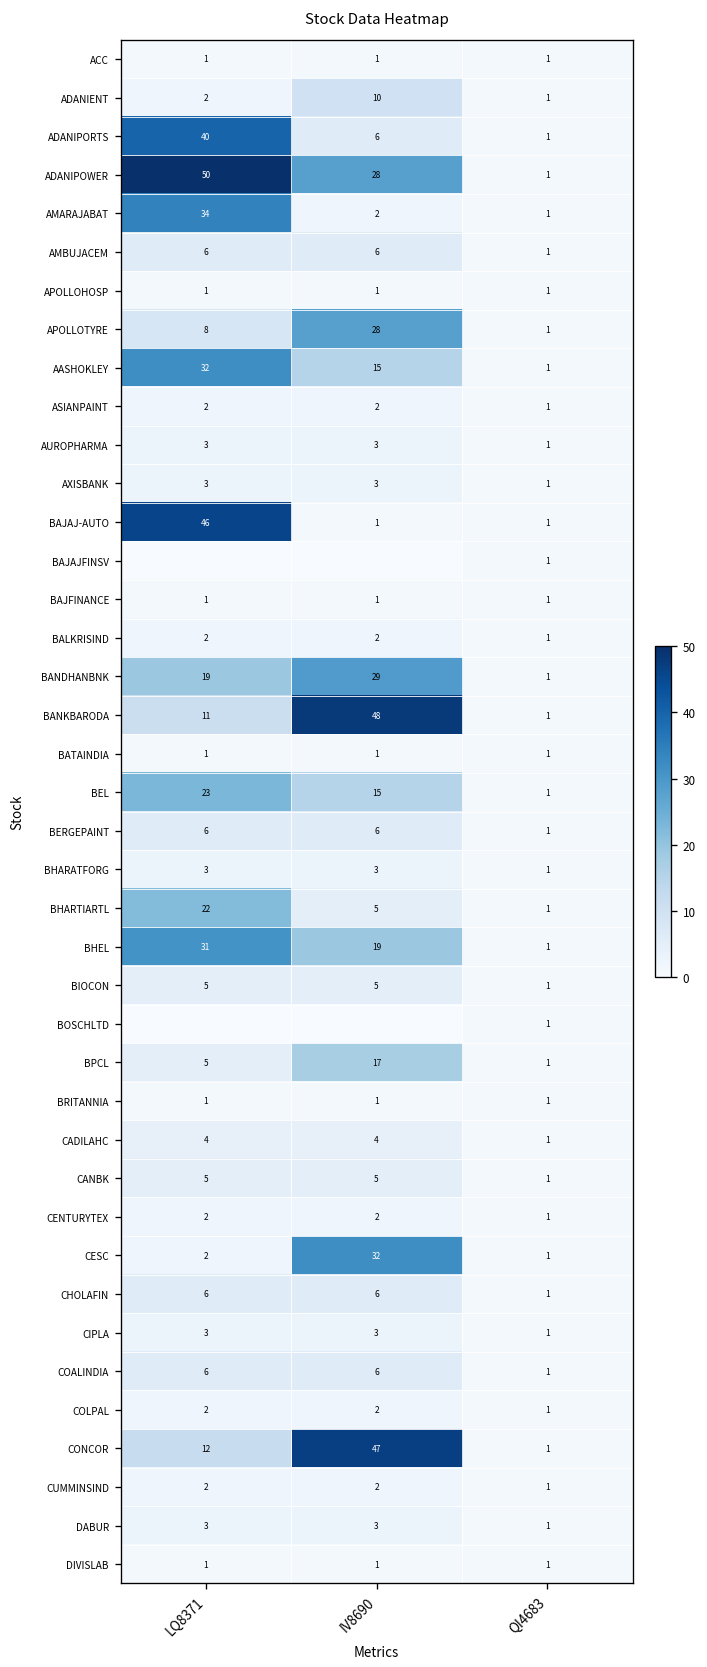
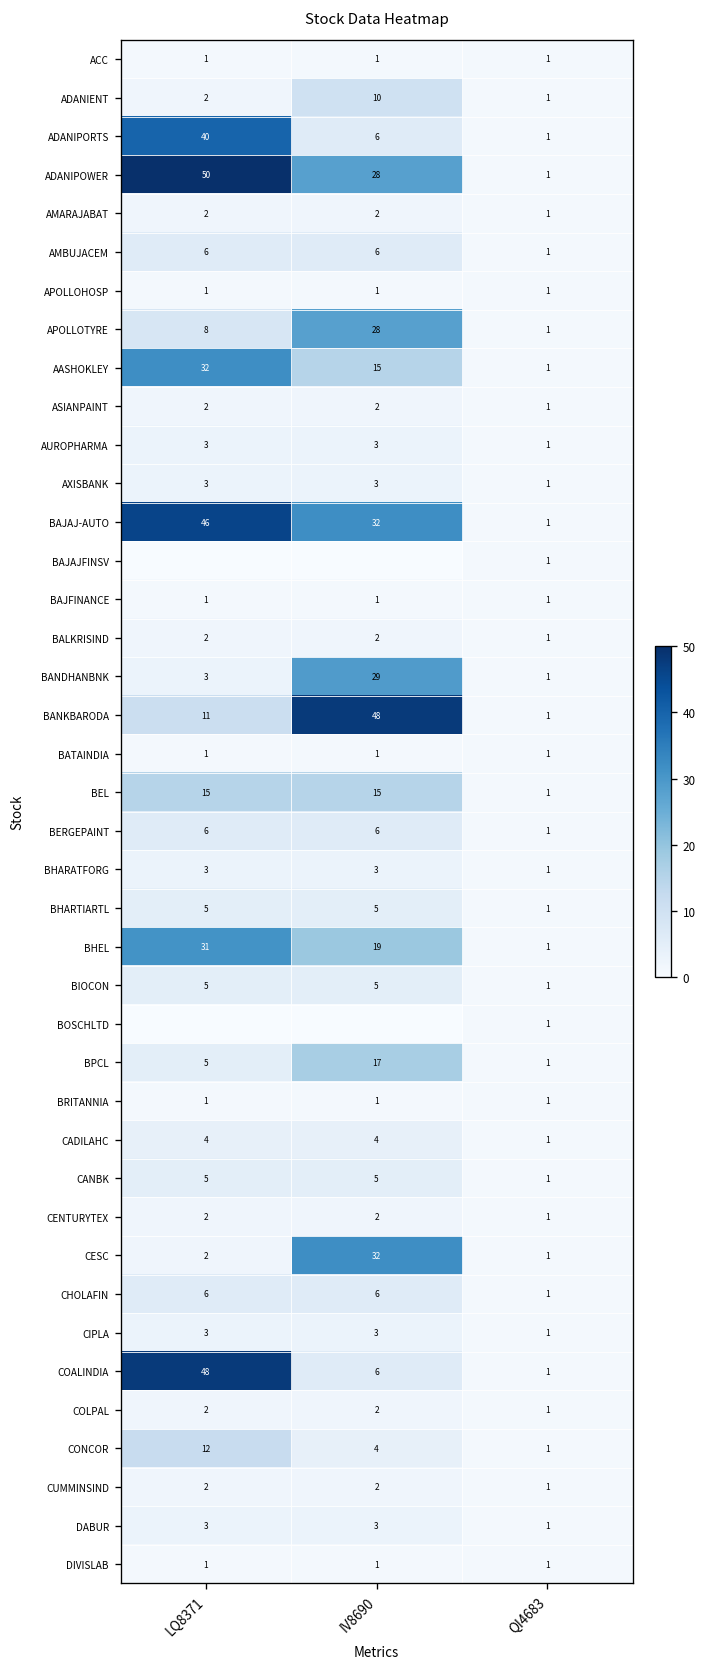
AMARAJABAT, LQ8371: 34 -> 2
BAJAJ-AUTO, IV8690: 1 -> 32
BANDHANBNK, LQ8371: 19 -> 3
BEL, LQ8371: 23 -> 15
BHARTIARTL, LQ8371: 22 -> 5
COALINDIA, LQ8371: 6 -> 48
CONCOR, IV8690: 47 -> 4
